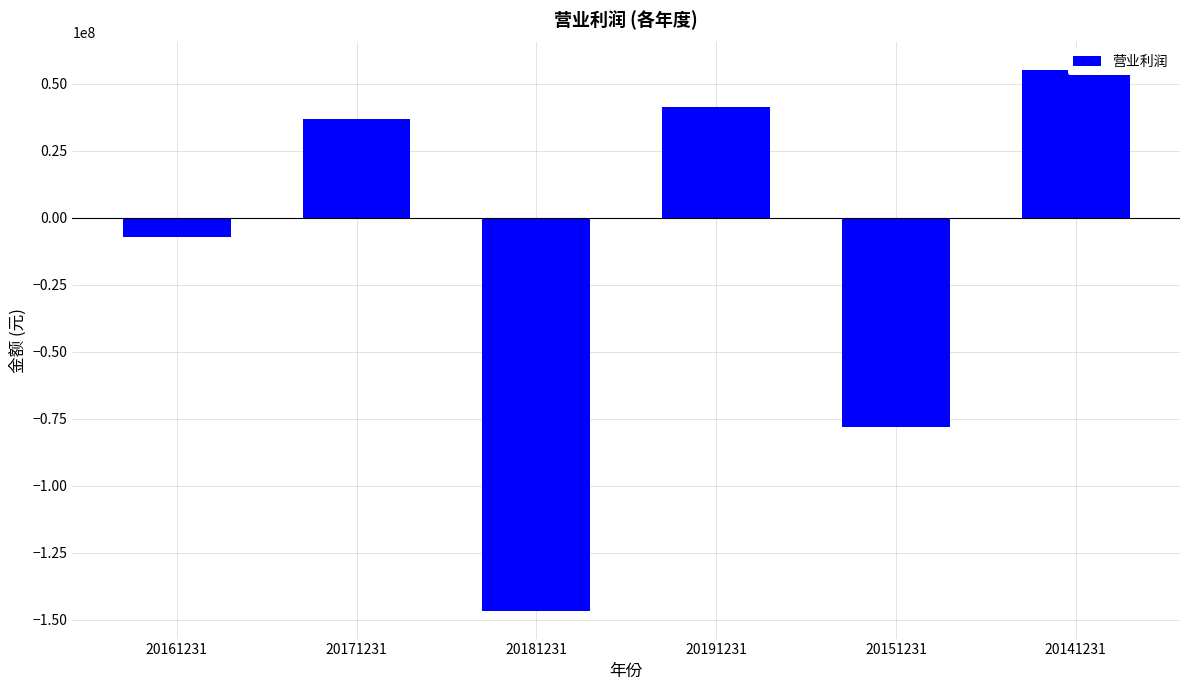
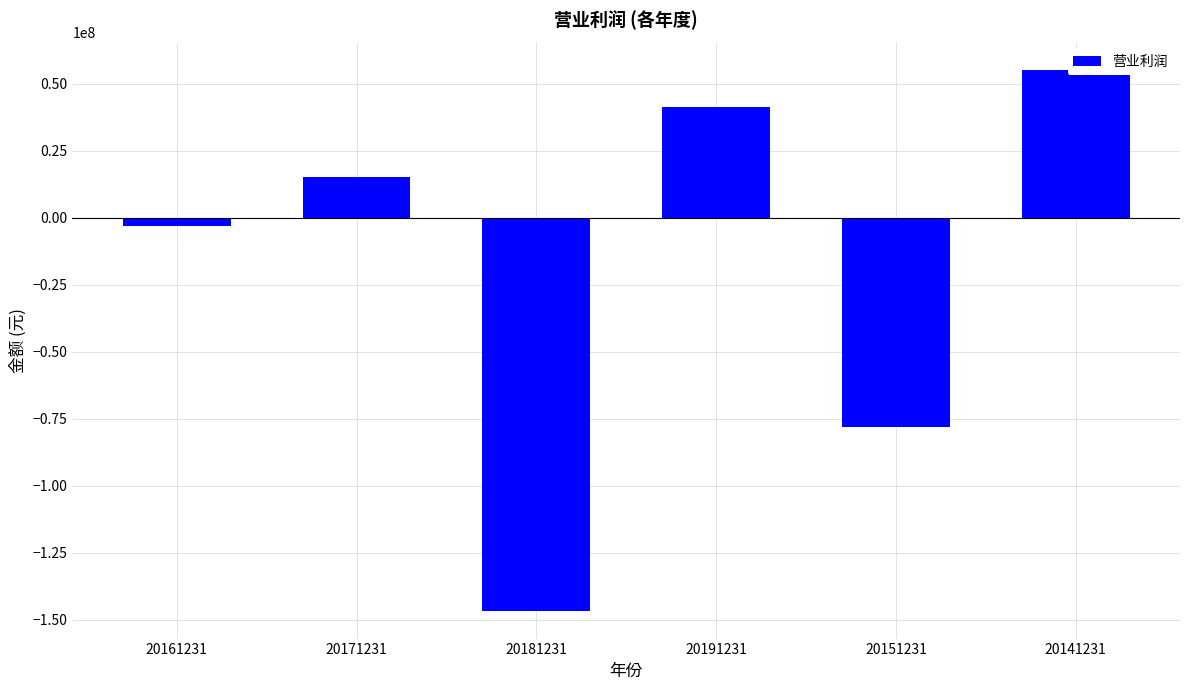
20161231: -7000000 -> -3000000
20171231: 37000000 -> 15000000
